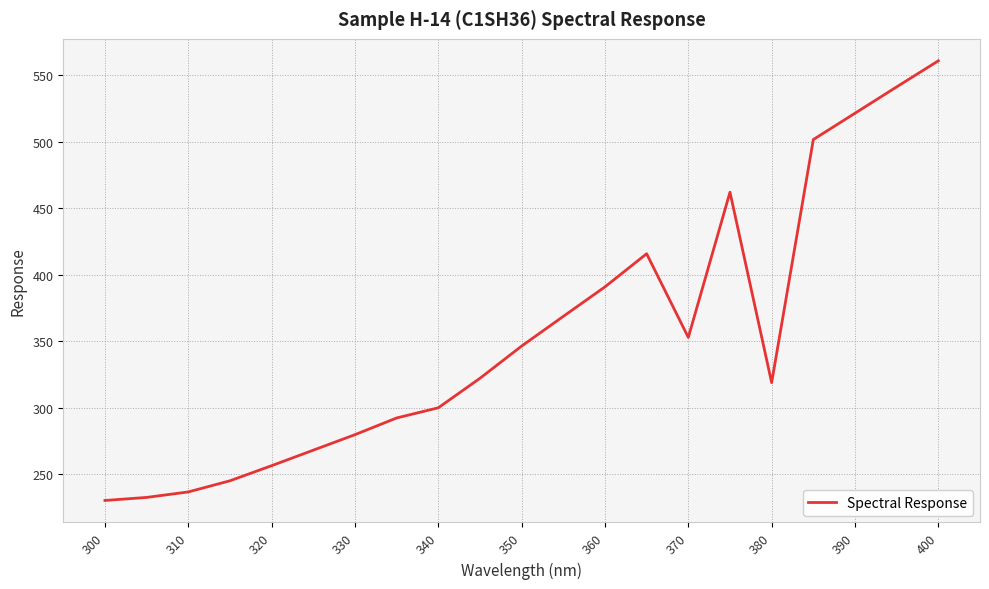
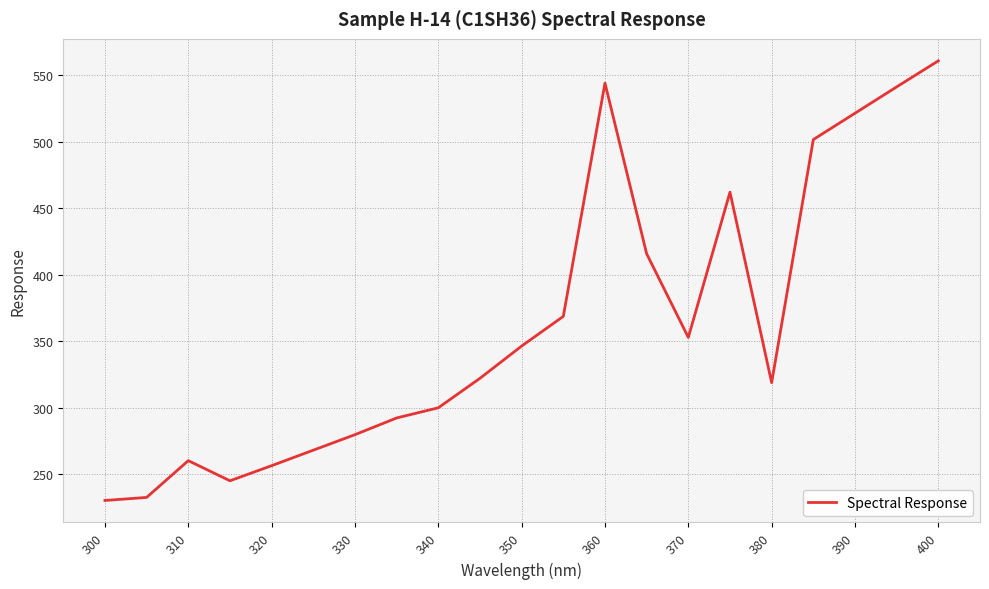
310: 237 -> 260
360: 391 -> 544
